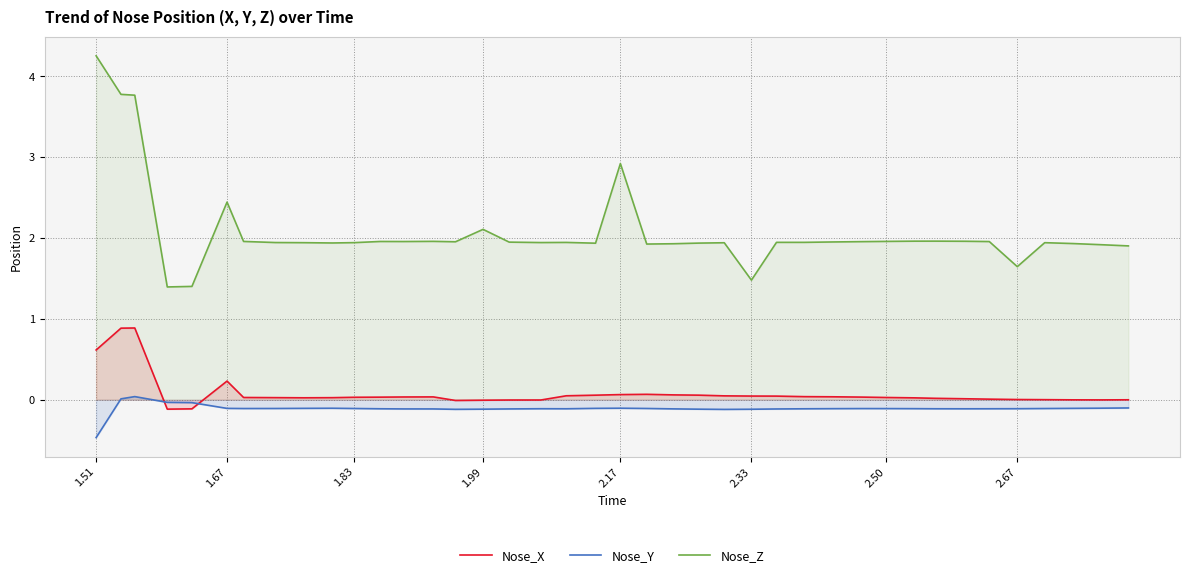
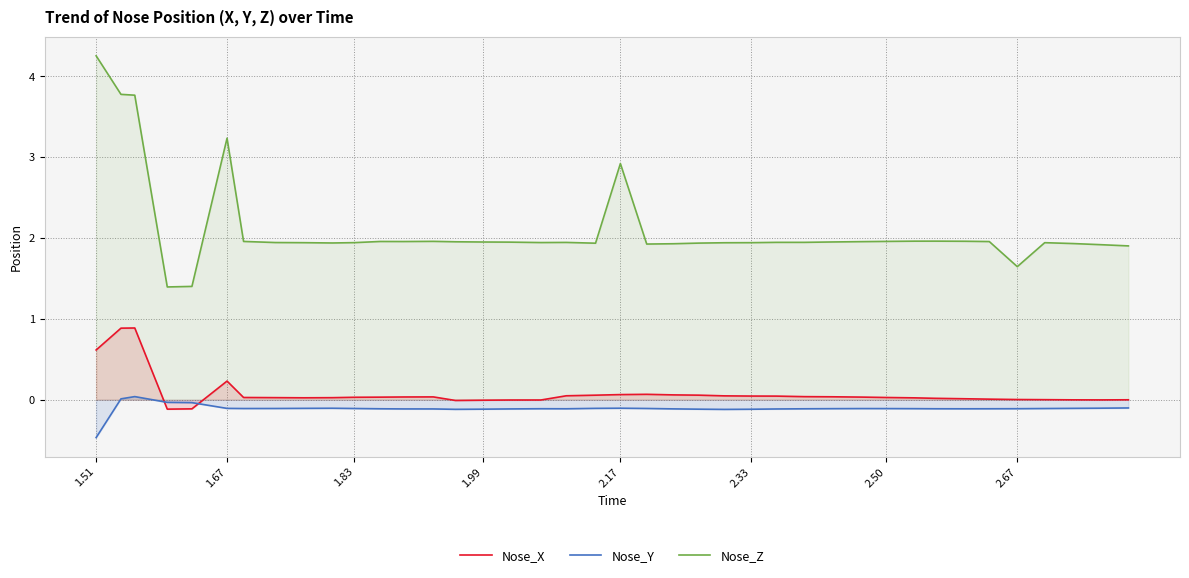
Nose_Z, 1.67: 2.4 -> 3.2
Nose_Z, 1.99: 2.1 -> 2.0
Nose_Z, 2.33: 1.5 -> 1.9
